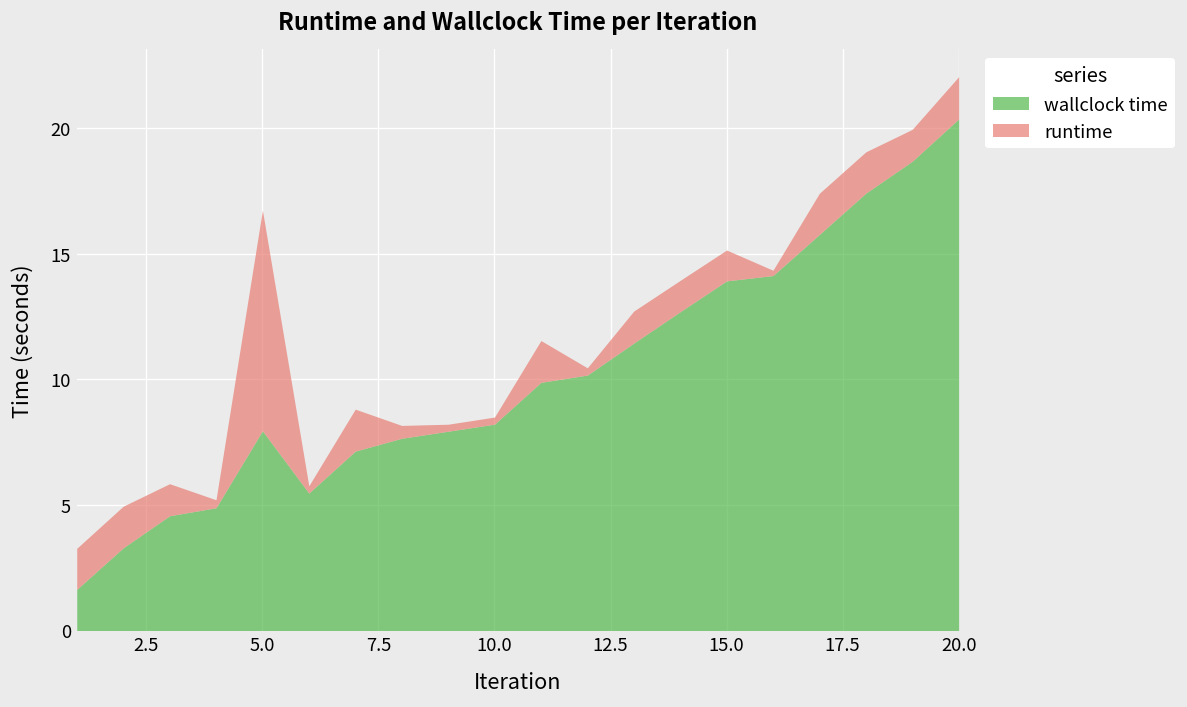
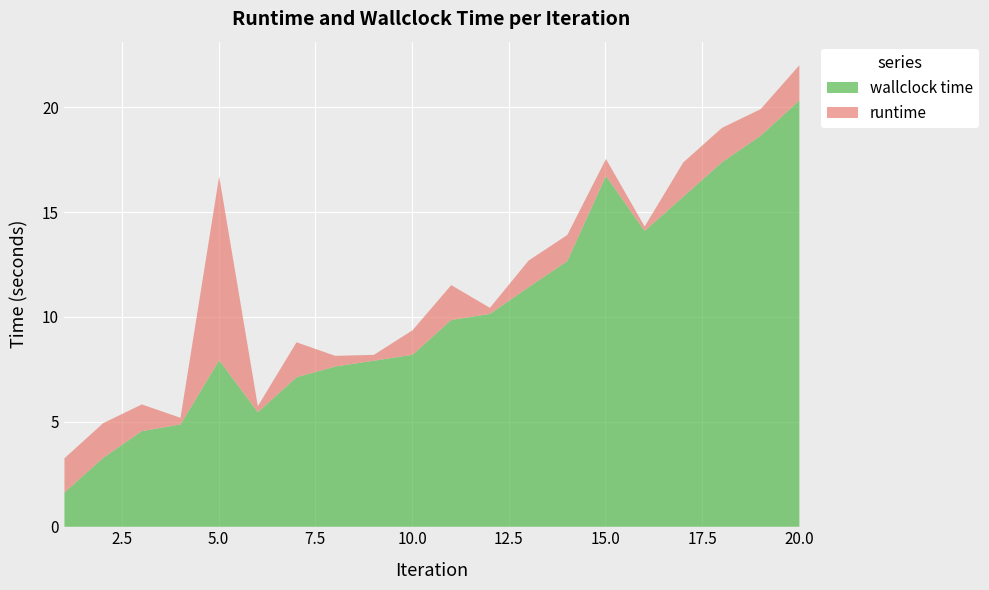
runtime, 10.0: 0.3 -> 1.2
wallclock time, 15.0: 13.9 -> 16.8
runtime, 15.0: 1.2 -> 0.8
